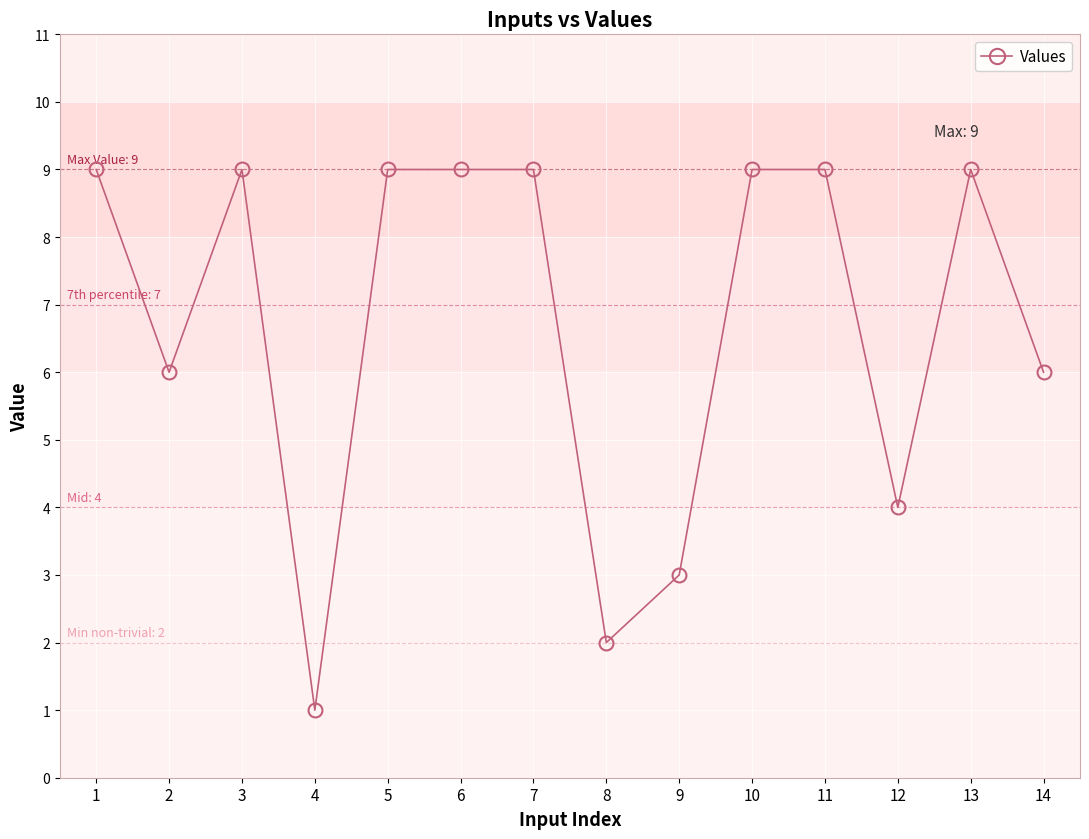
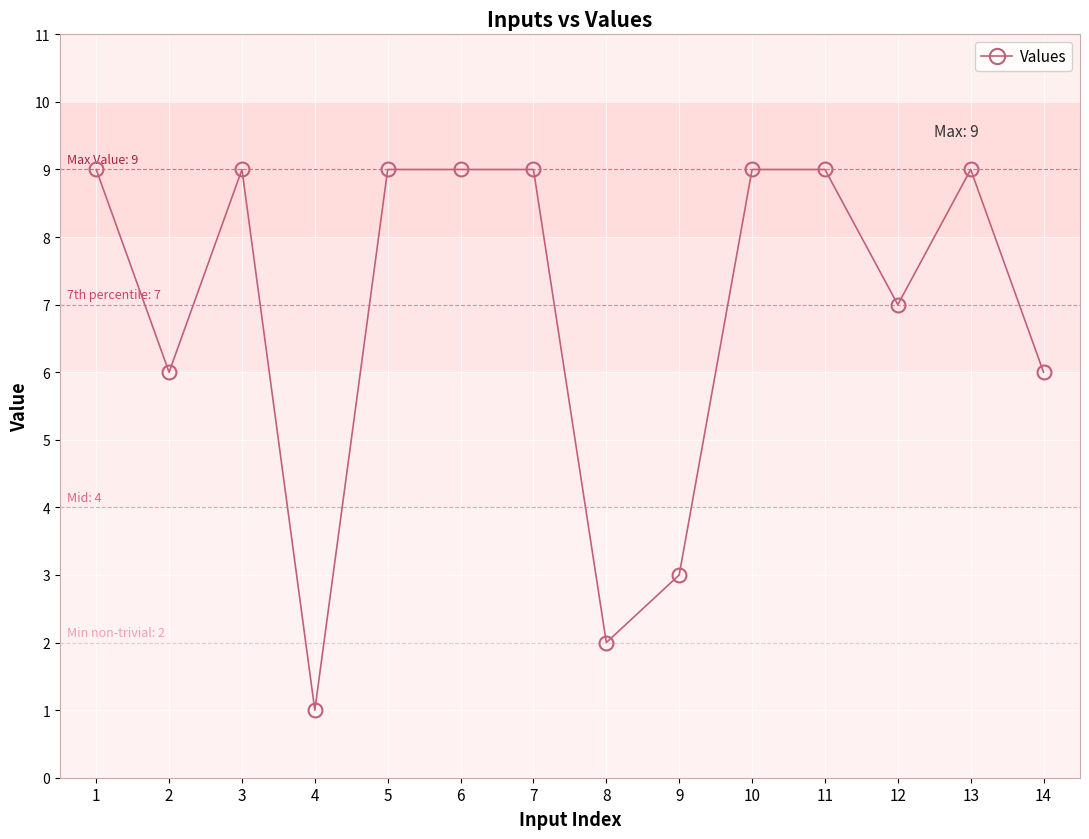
12: 4 -> 7
